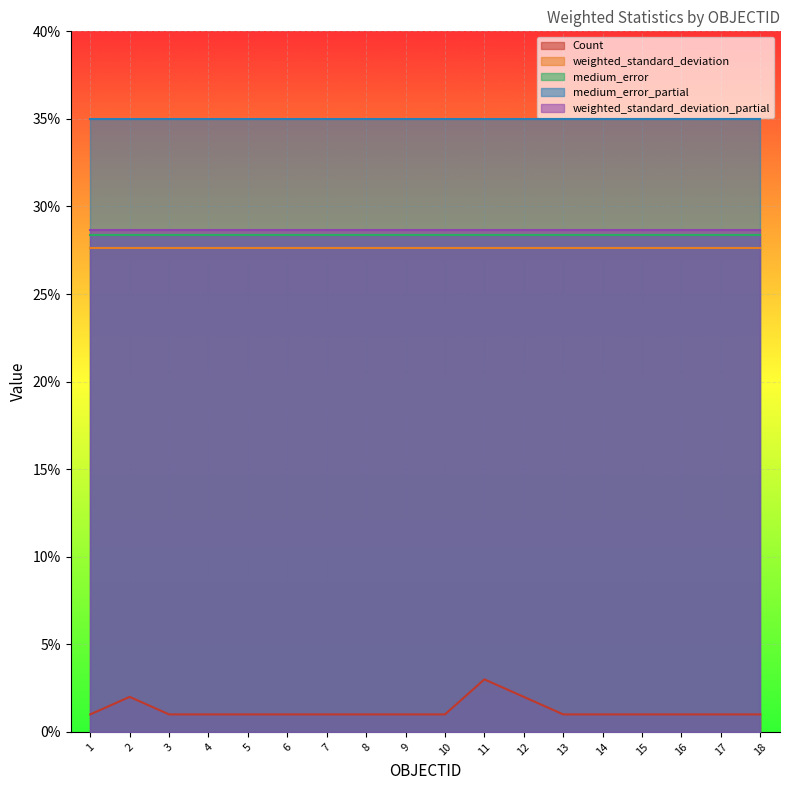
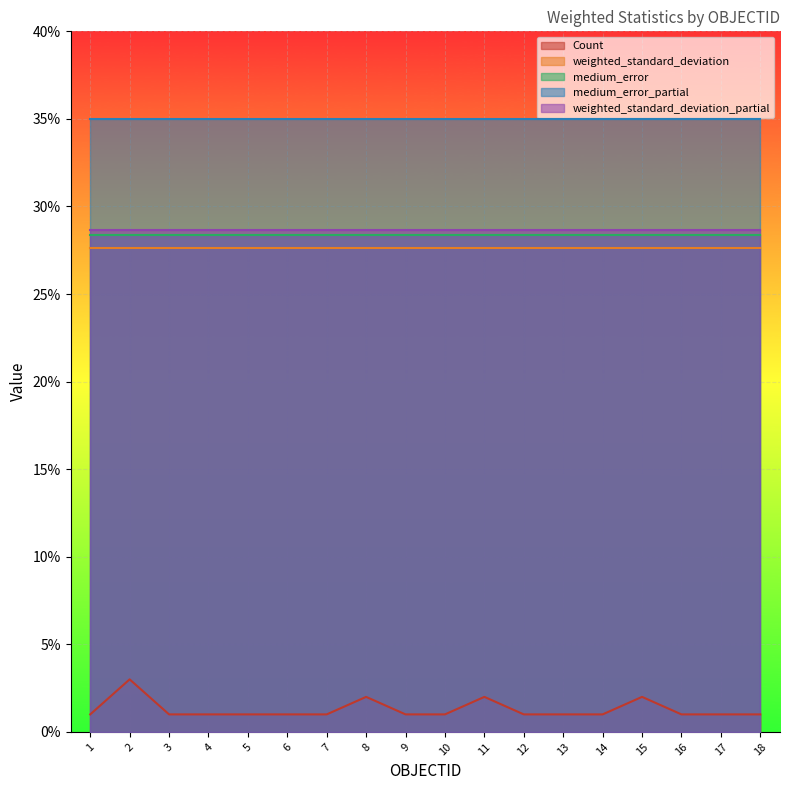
Count, 2: 2% -> 3%
Count, 8: 1% -> 2%
Count, 11: 3% -> 2%
Count, 12: 2% -> 1%
Count, 15: 1% -> 2%
